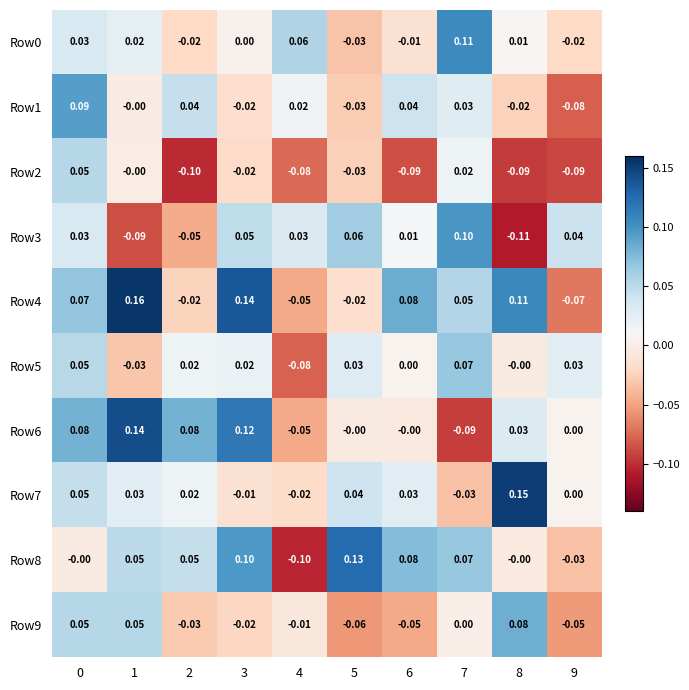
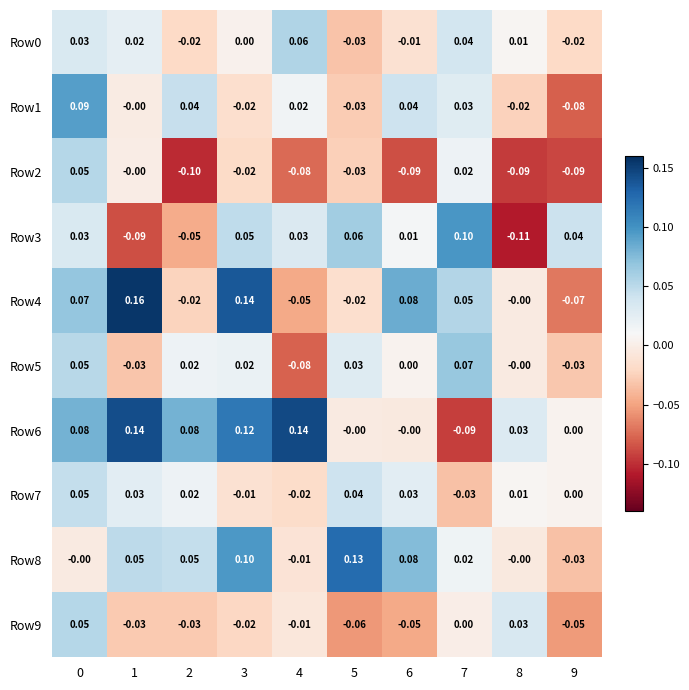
Row0, 7: 0.11 -> 0.04
Row4, 8: 0.11 -> -0.00
Row5, 9: 0.03 -> -0.03
Row6, 4: -0.05 -> 0.14
Row7, 8: 0.15 -> 0.01
Row8, 4: -0.10 -> -0.01
Row8, 7: 0.07 -> 0.02
Row9, 1: 0.05 -> -0.03
Row9, 8: 0.08 -> 0.03
